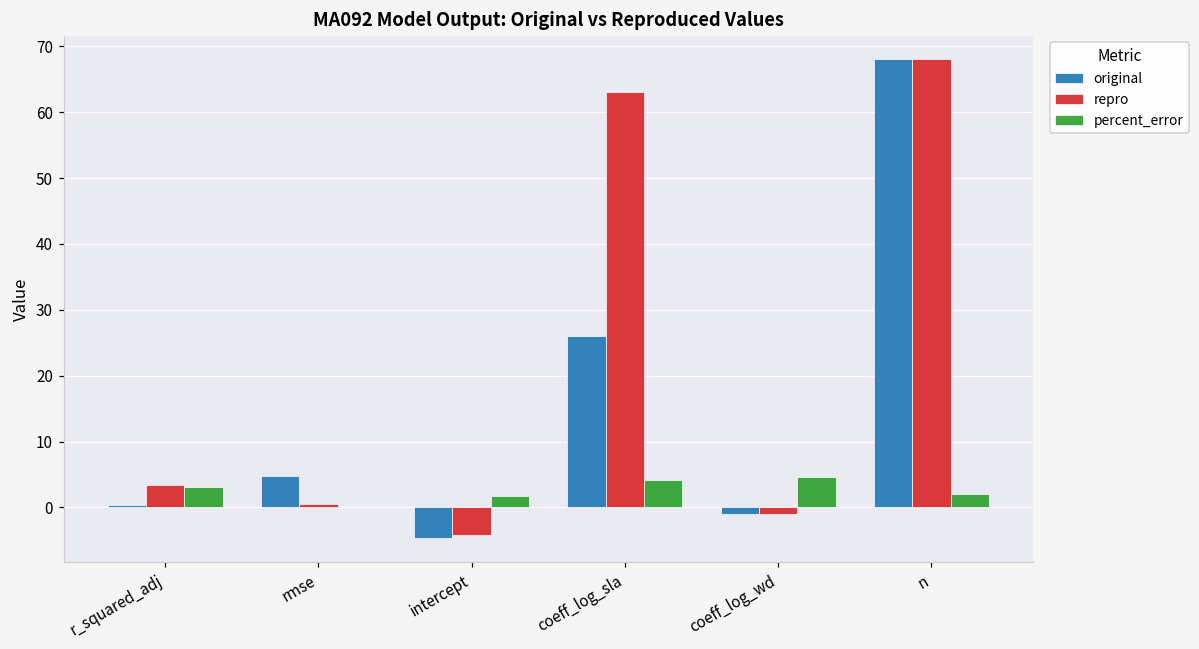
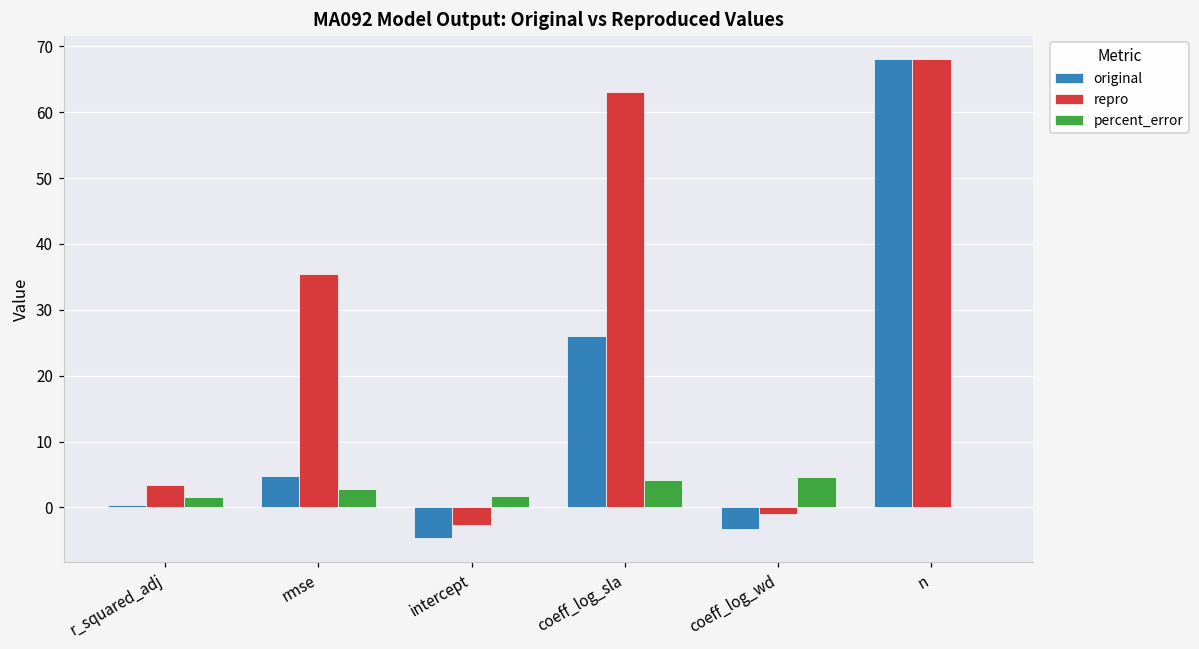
percent_error, r_squared_adj: 3 -> 2
repro, rmse: 1 -> 35
percent_error, rmse: 0 -> 3
repro, intercept: -4 -> -3
original, coeff_log_wd: -1 -> -3
percent_error, n: 2 -> 0
